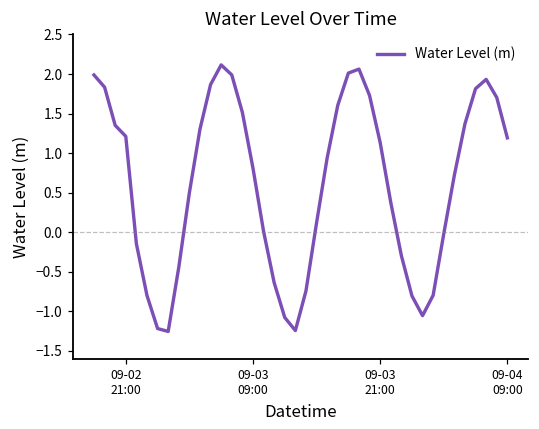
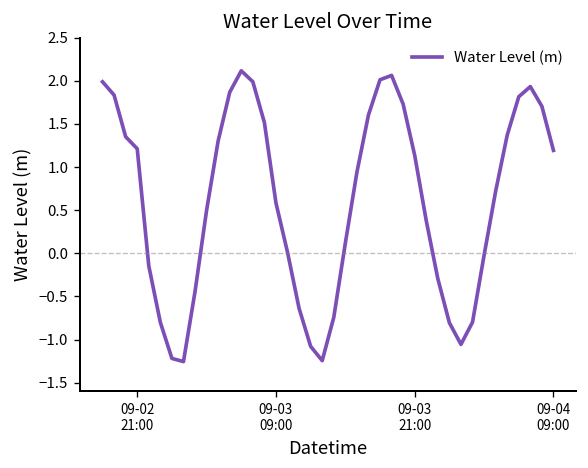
09-03 09:00: 0.8 -> 0.6
